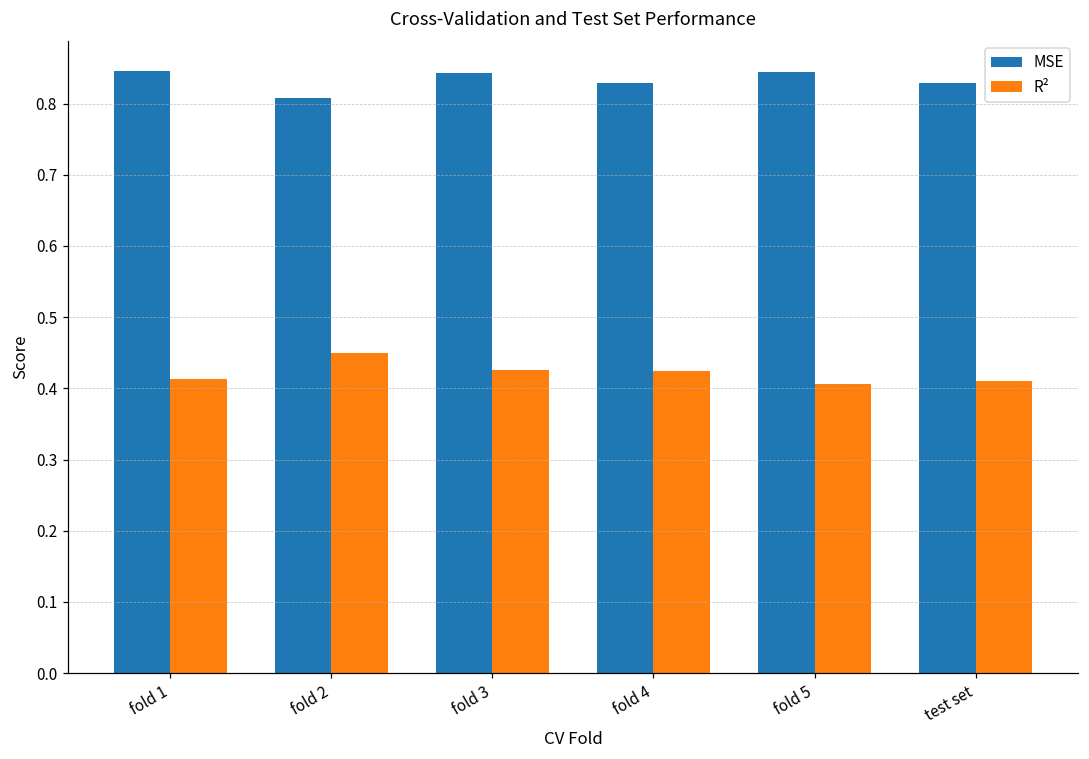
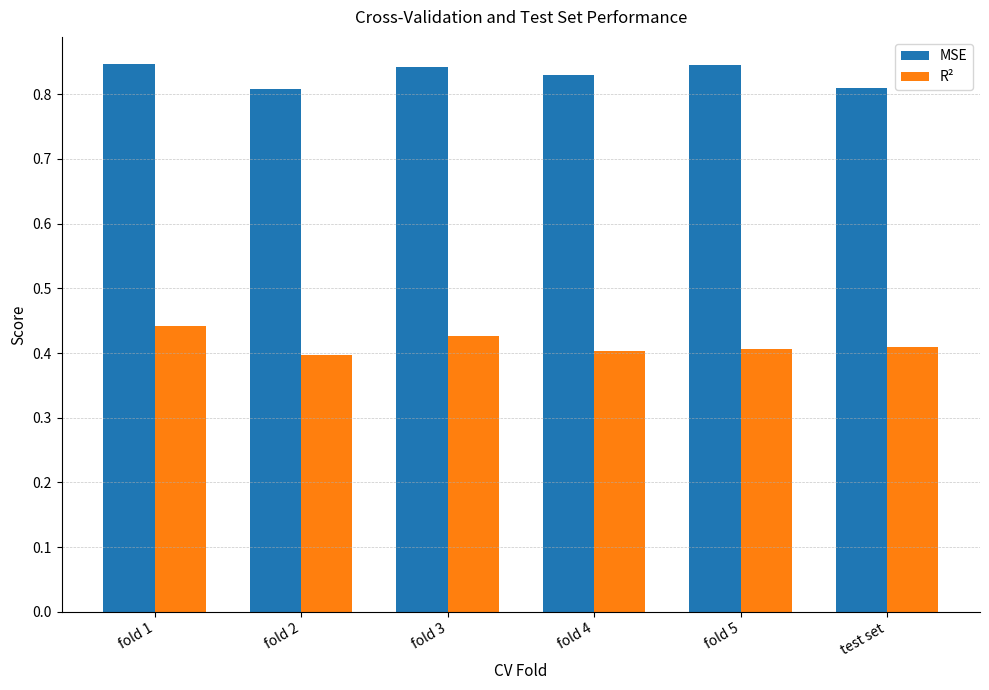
R², fold 1: 0.41 -> 0.44
R², fold 2: 0.45 -> 0.40
R², fold 4: 0.42 -> 0.40
MSE, test set: 0.83 -> 0.81
